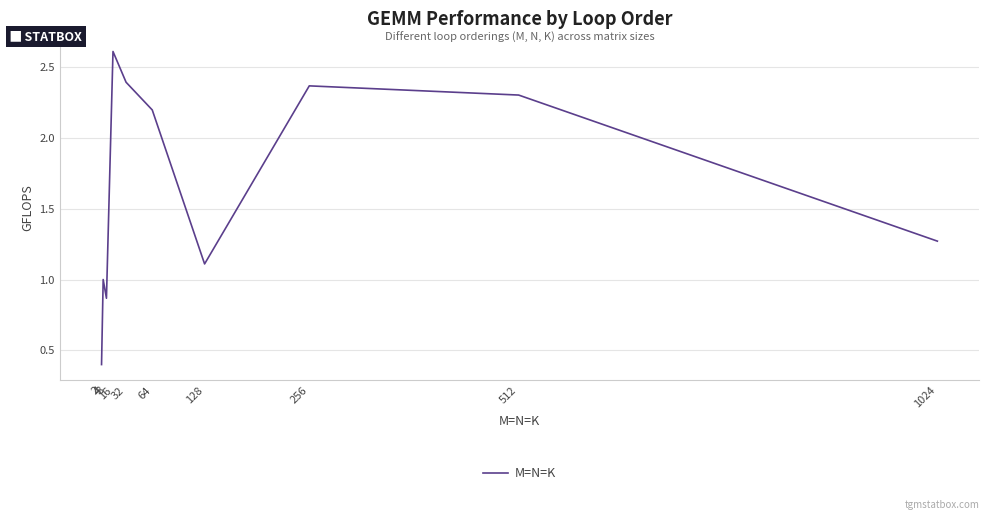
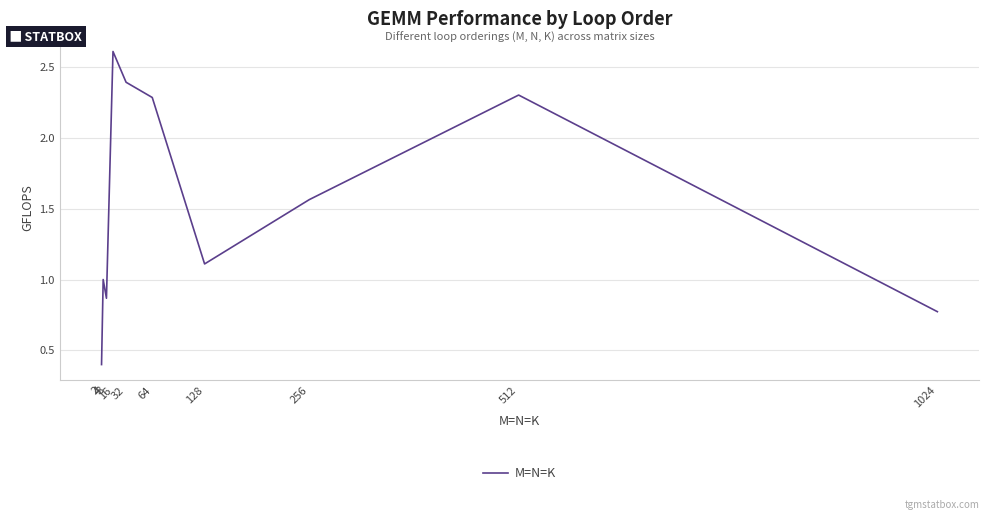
64: 2.20 -> 2.28
256: 2.37 -> 1.56
1024: 1.27 -> 0.77
